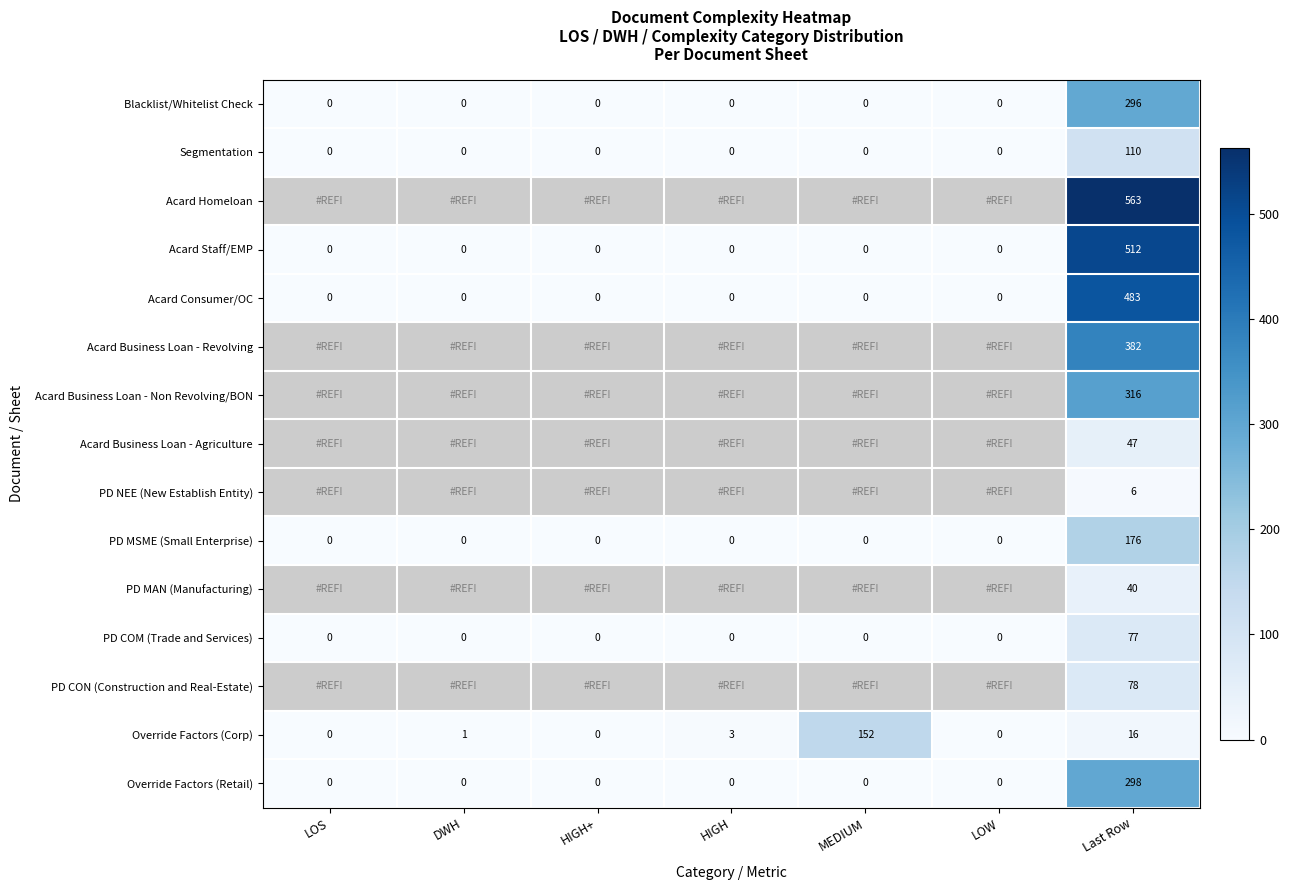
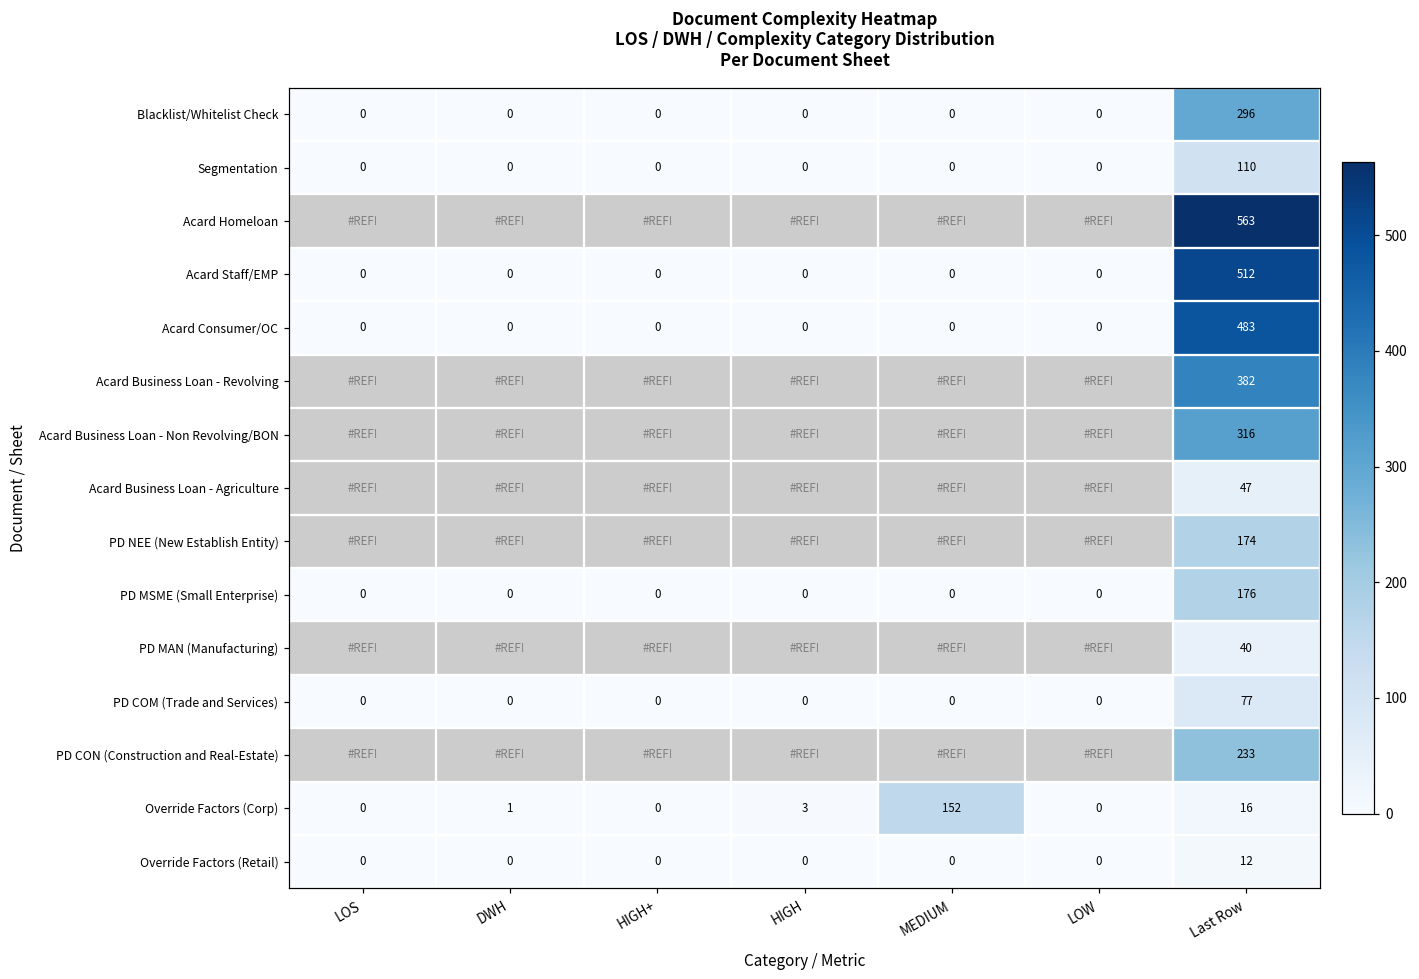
PD NEE (New Establish Entity), Last Row: 6 -> 174
PD CON (Construction and Real-Estate), Last Row: 78 -> 233
Override Factors (Retail), Last Row: 298 -> 12
